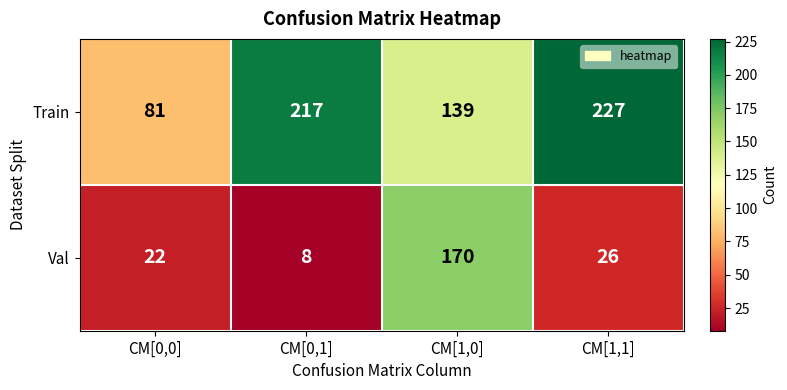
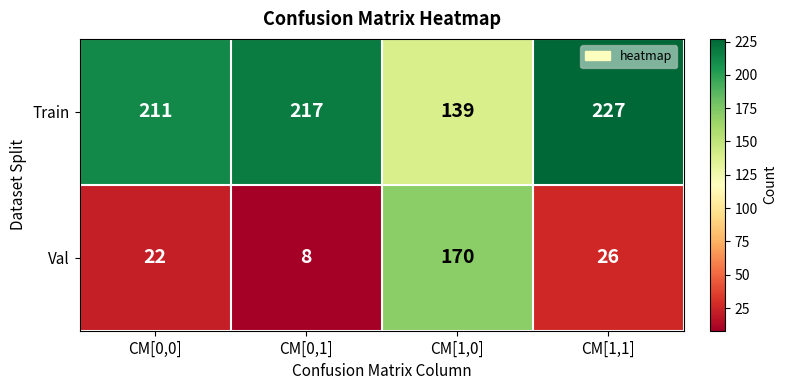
Train, CM[0,0]: 81 -> 211
